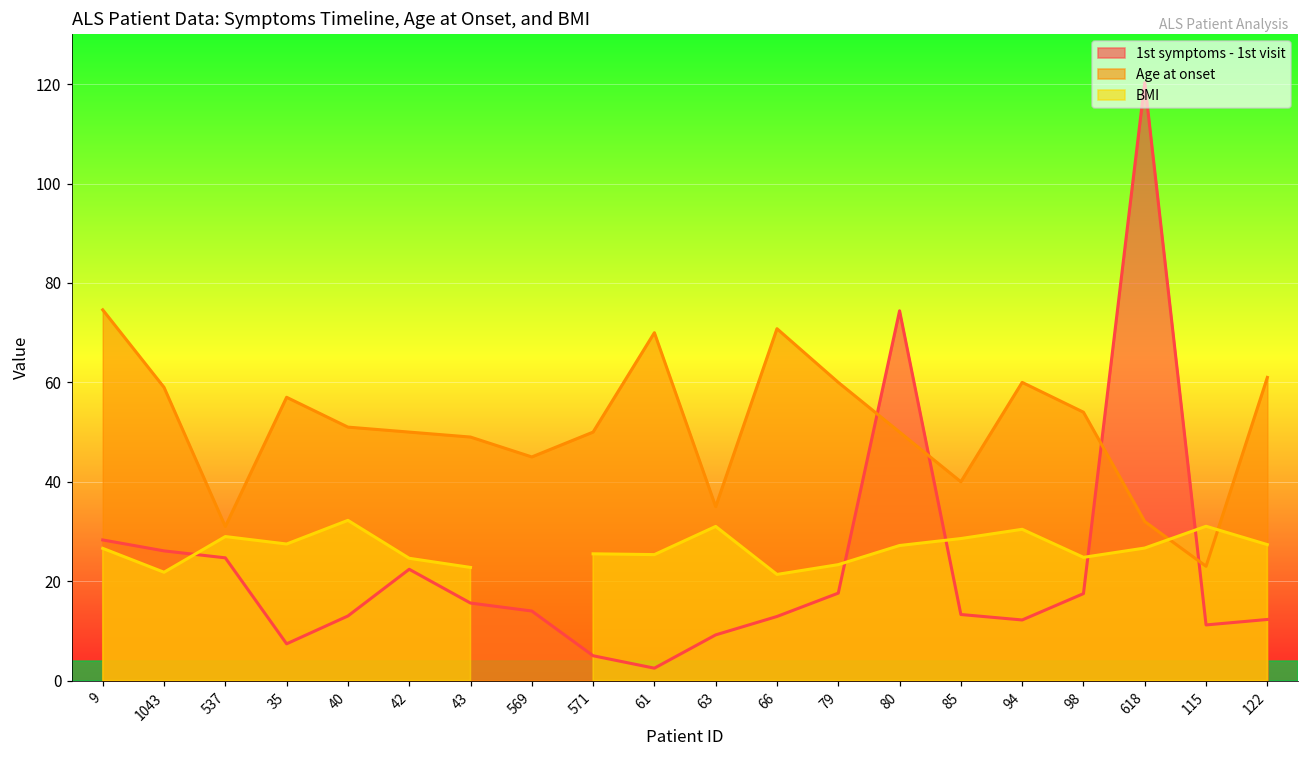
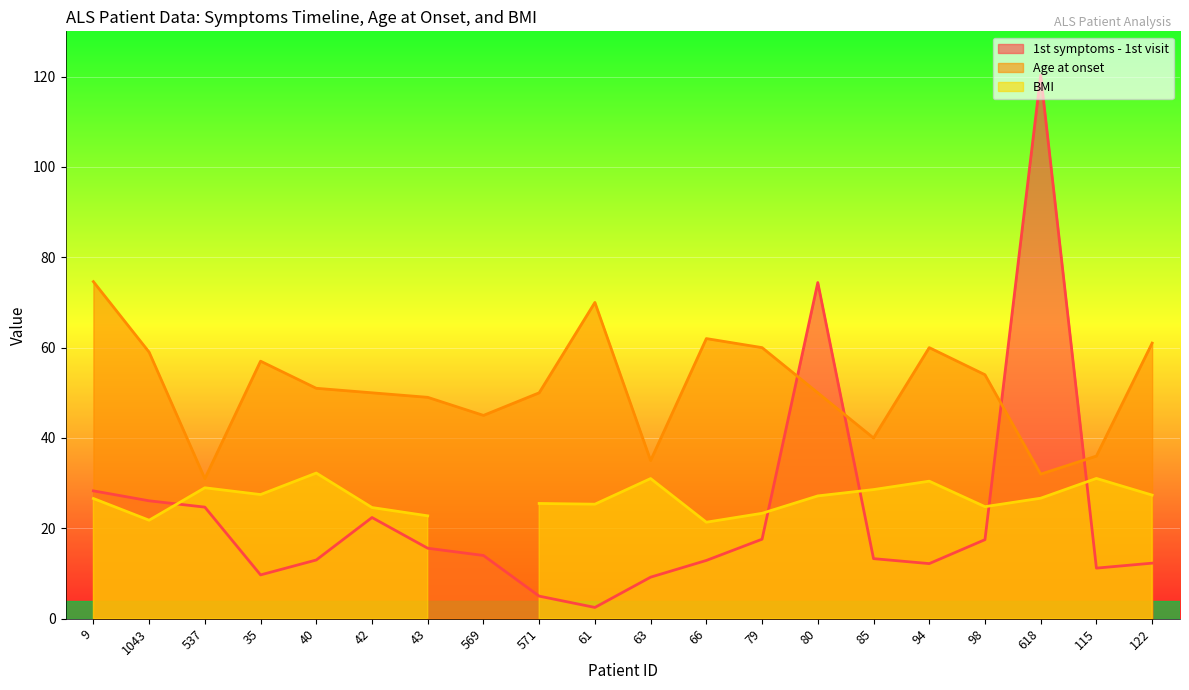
1st symptoms - 1st visit, 35: 7 -> 10
Age at onset, 66: 71 -> 62
Age at onset, 115: 23 -> 36
